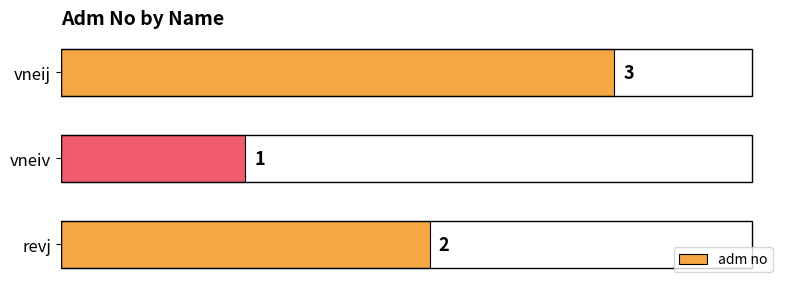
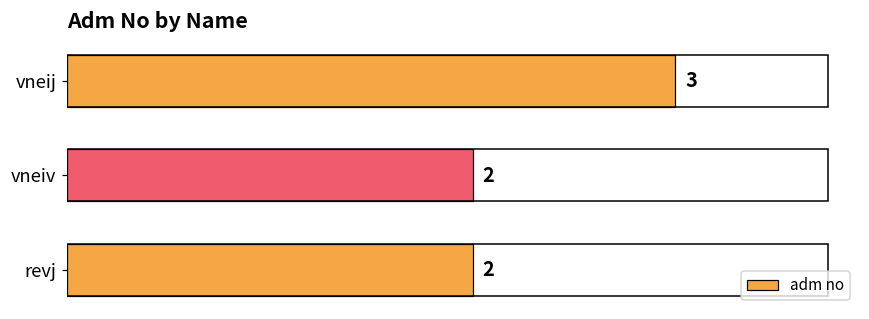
vneiv: 1 -> 2
